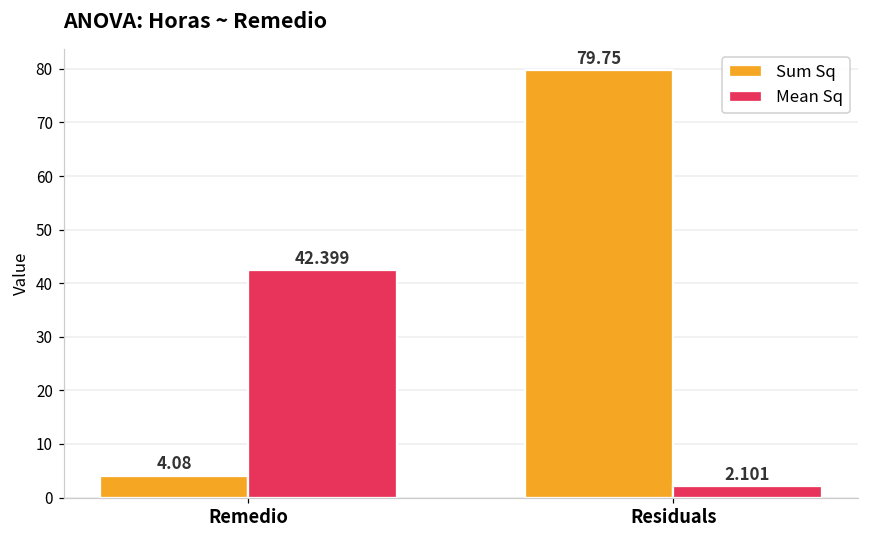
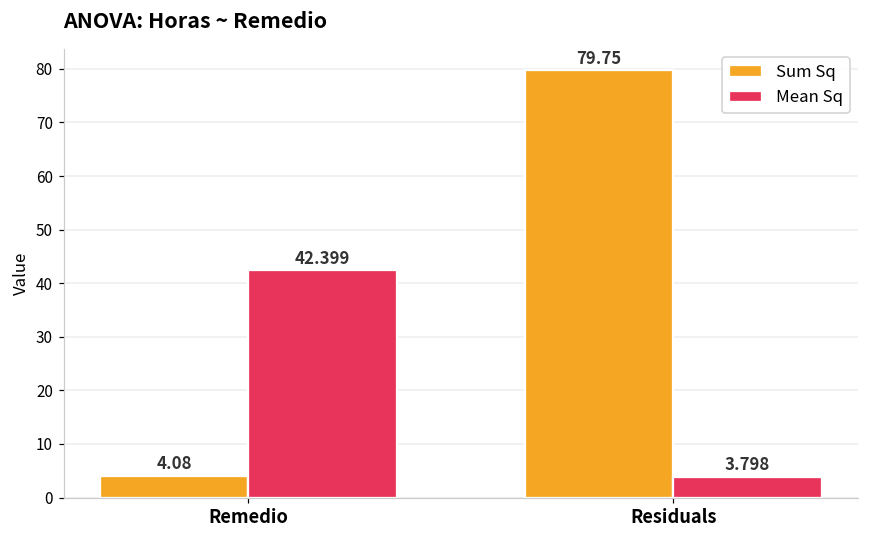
Mean Sq, Residuals: 2.101 -> 3.798
